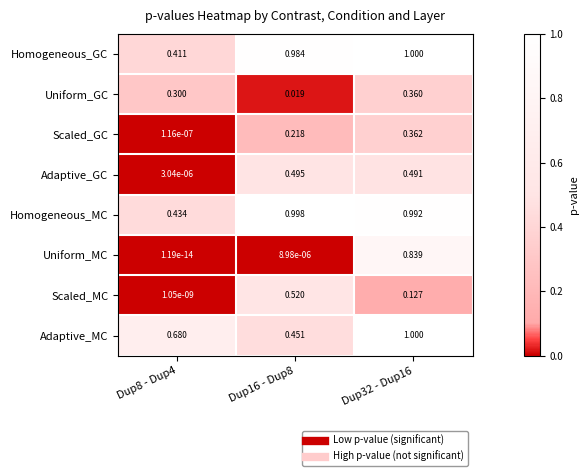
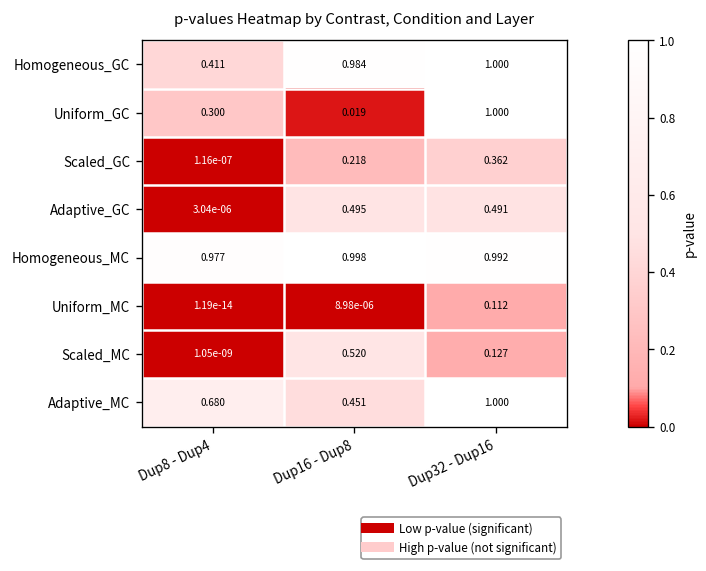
Uniform_GC, Dup32 - Dup16: 0.360 -> 1.000
Homogeneous_MC, Dup8 - Dup4: 0.434 -> 0.977
Uniform_MC, Dup32 - Dup16: 0.839 -> 0.112
